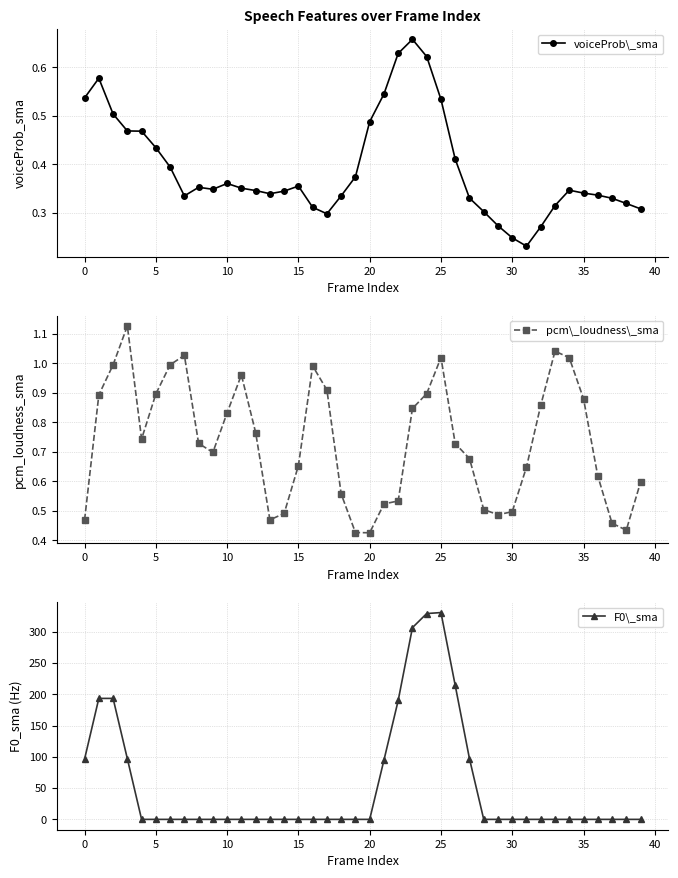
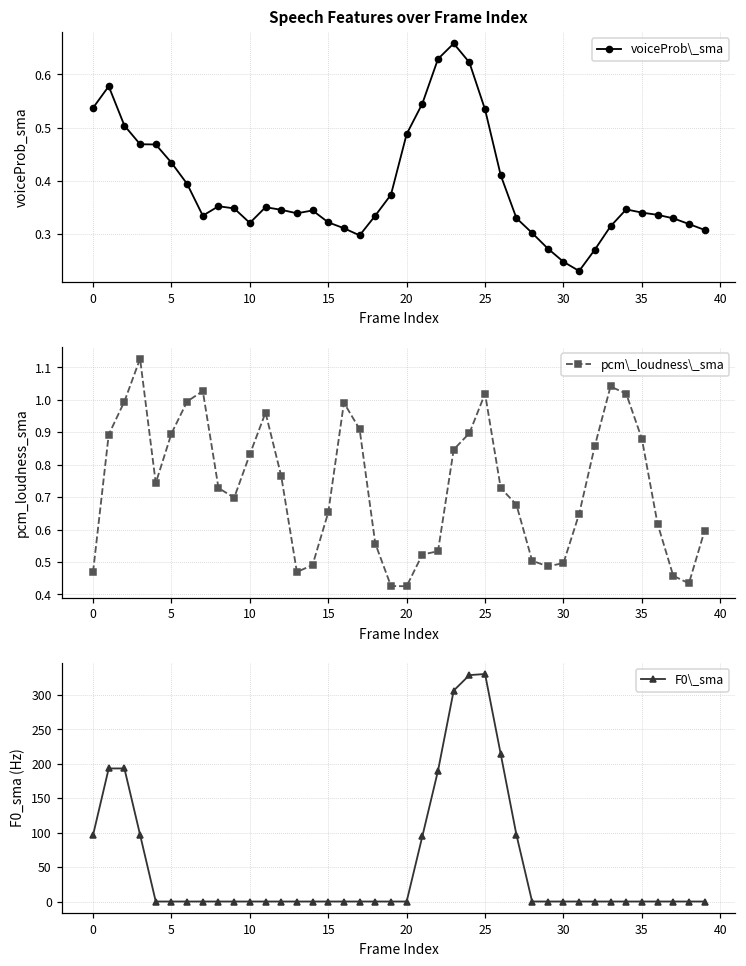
Speech Features over Frame Index, 10: 0.36 -> 0.32
Speech Features over Frame Index, 15: 0.36 -> 0.32
